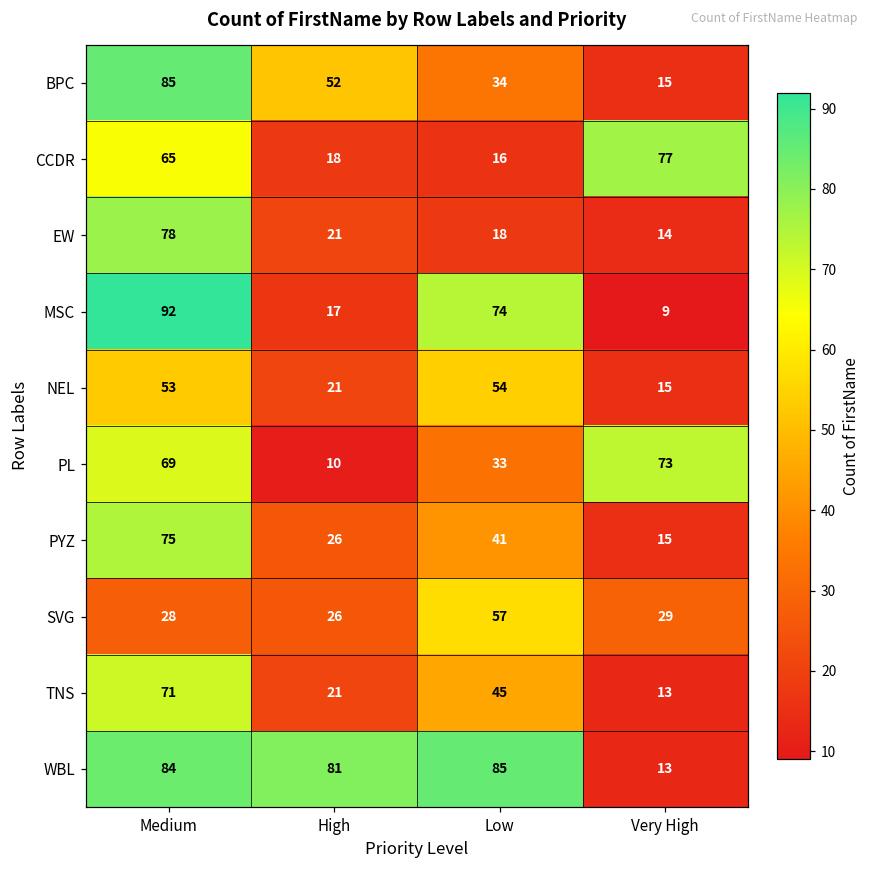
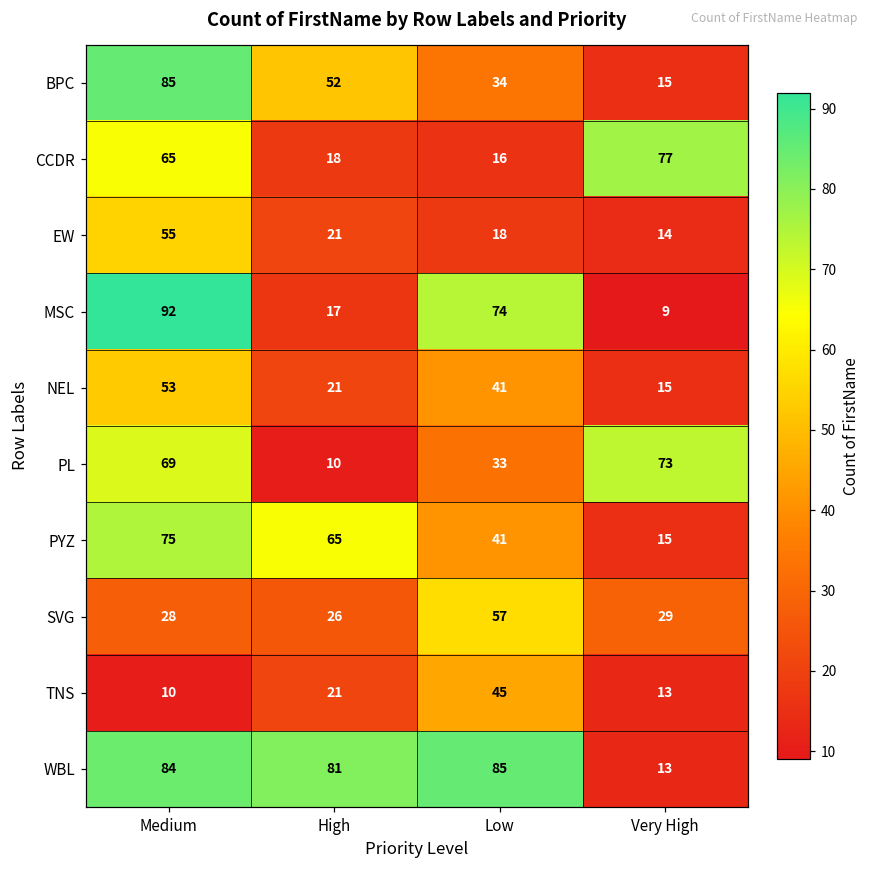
EW, Medium: 78 -> 55
NEL, Low: 54 -> 41
PYZ, High: 26 -> 65
TNS, Medium: 71 -> 10
